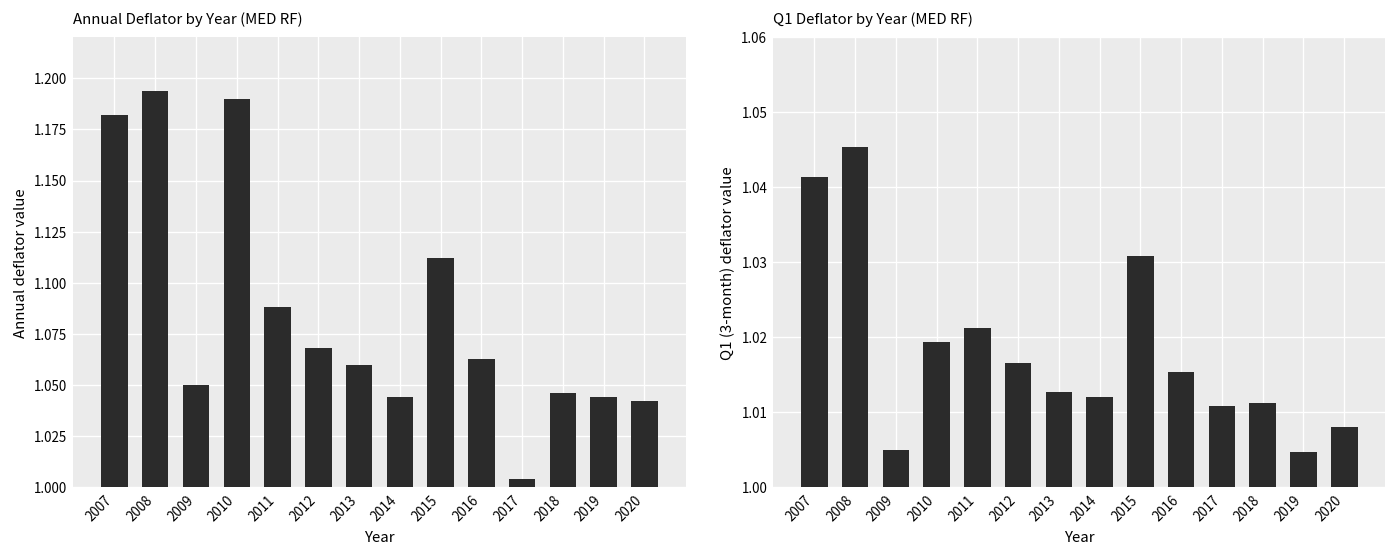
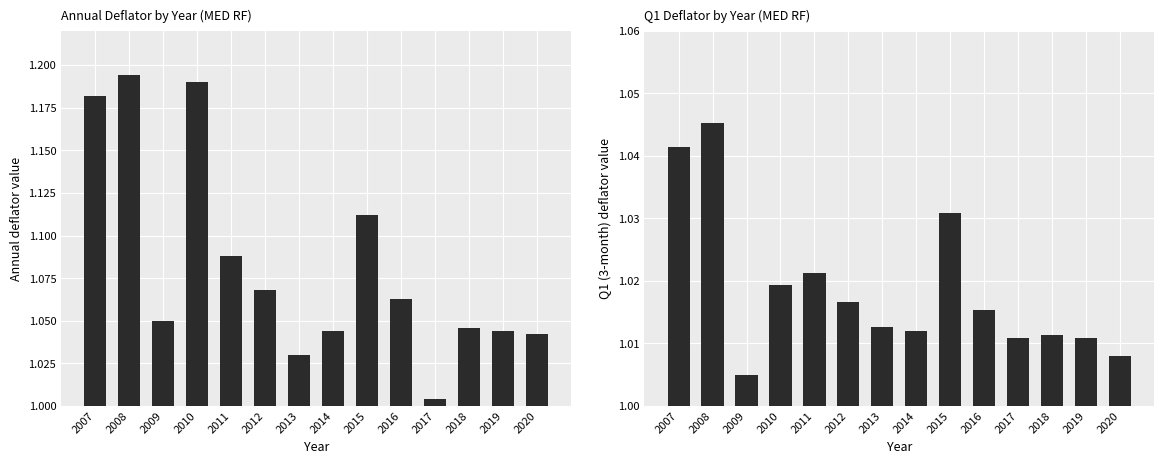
Annual Deflator by Year (MED RF), 2013: 1.06 -> 1.03
Q1 Deflator by Year (MED RF), 2019: 1.005 -> 1.011
